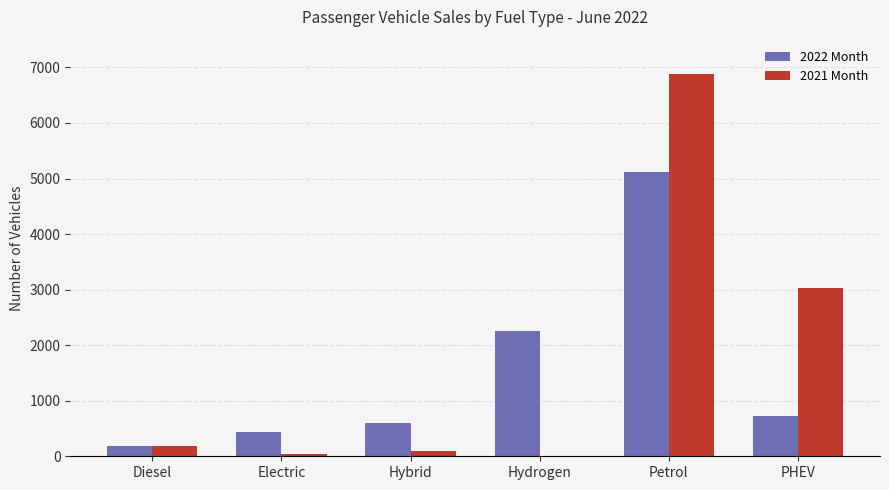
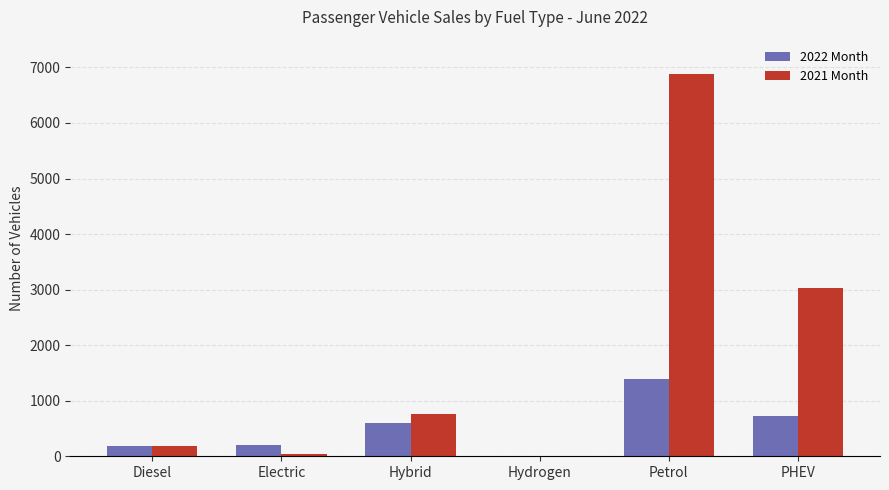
2022 Month, Electric: 400 -> 200
2021 Month, Hybrid: 100 -> 800
2022 Month, Hydrogen: 2300 -> 0
2022 Month, Petrol: 5100 -> 1400
